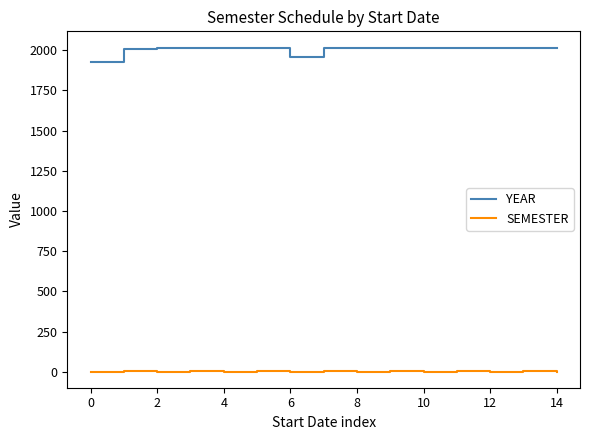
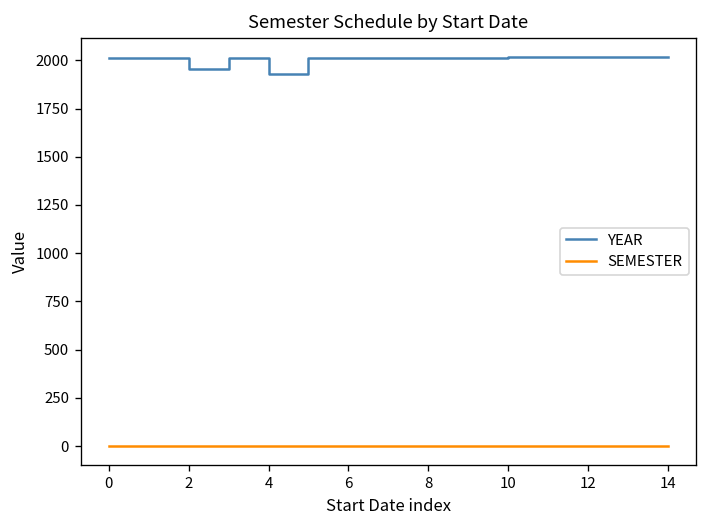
YEAR, 0: 1930 -> 2010
YEAR, 2: 2010 -> 1960
YEAR, 4: 2010 -> 1930
YEAR, 6: 1960 -> 2010
